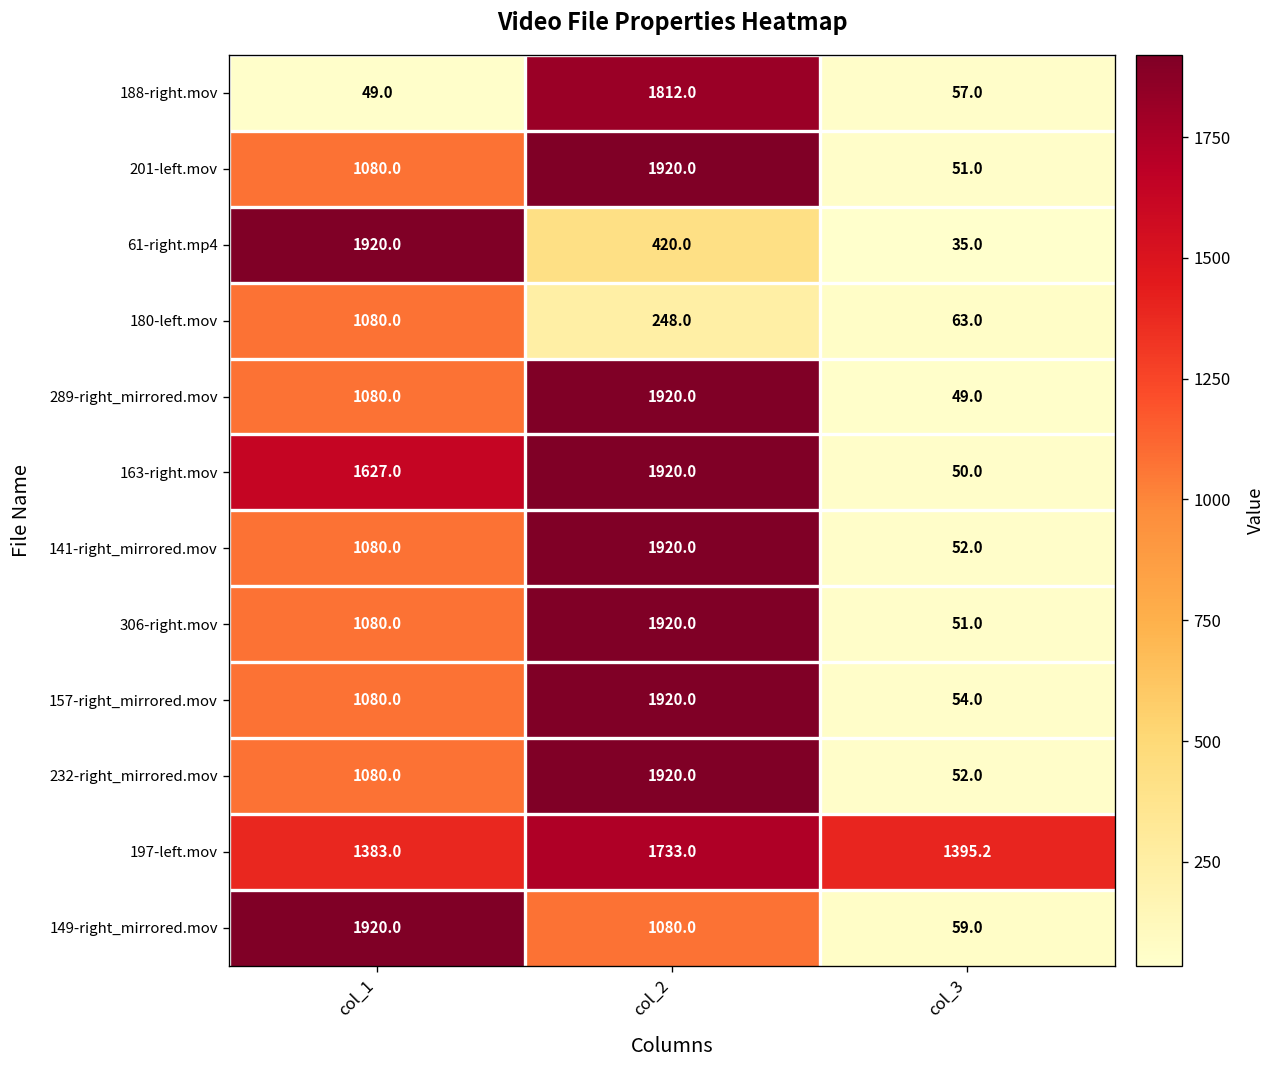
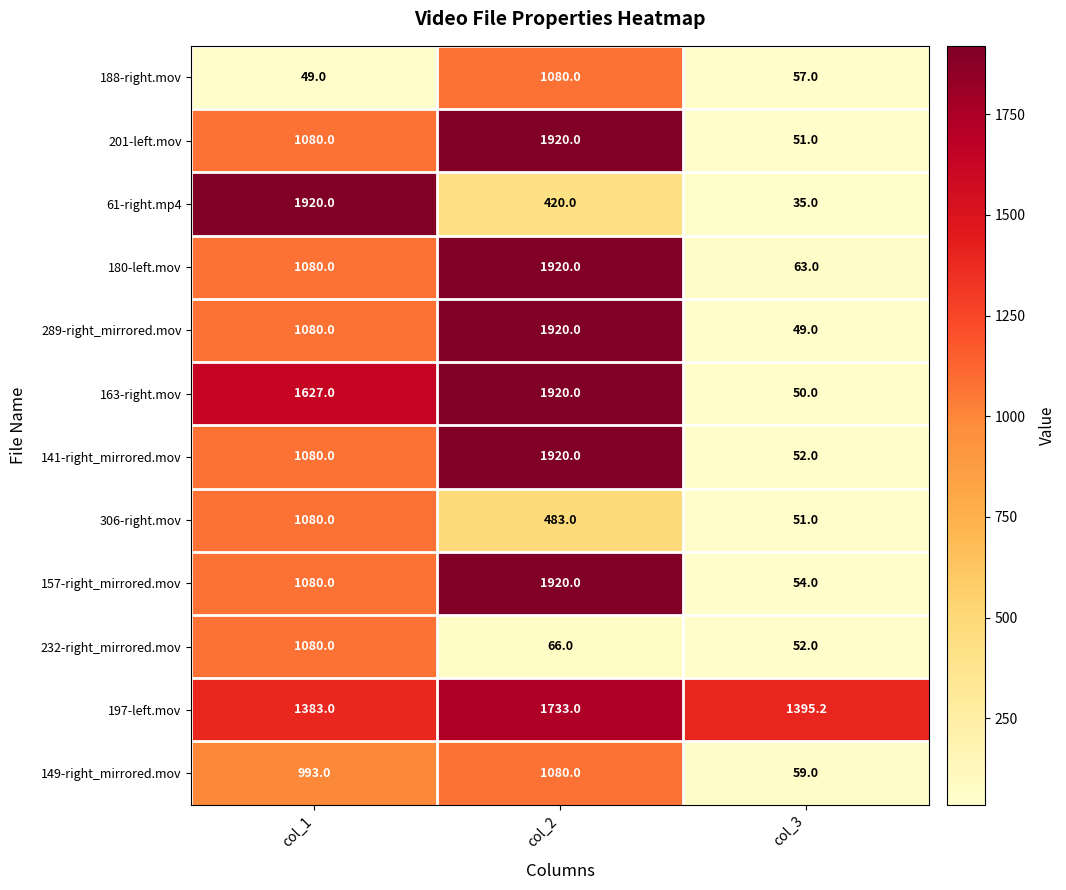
188-right.mov, col_2: 1812.0 -> 1080.0
180-left.mov, col_2: 248.0 -> 1920.0
306-right.mov, col_2: 1920.0 -> 483.0
232-right_mirrored.mov, col_2: 1920.0 -> 66.0
149-right_mirrored.mov, col_1: 1920.0 -> 993.0
